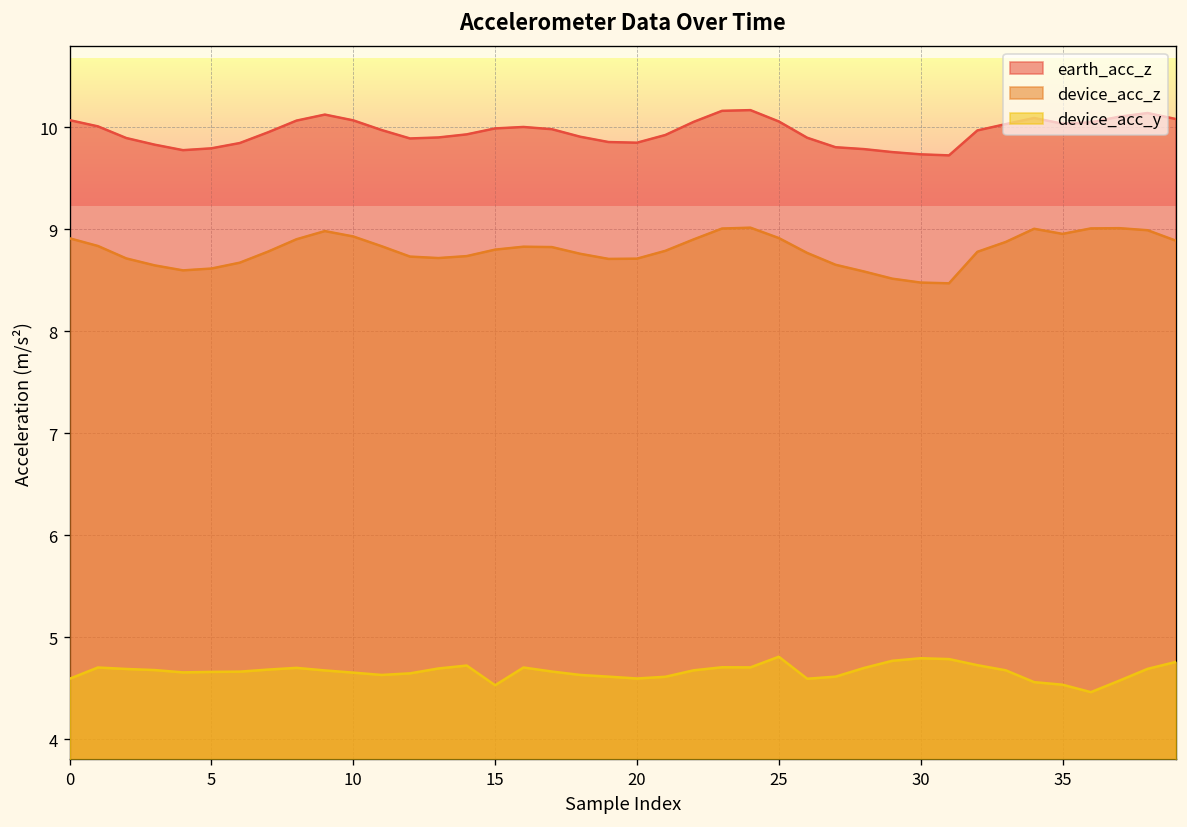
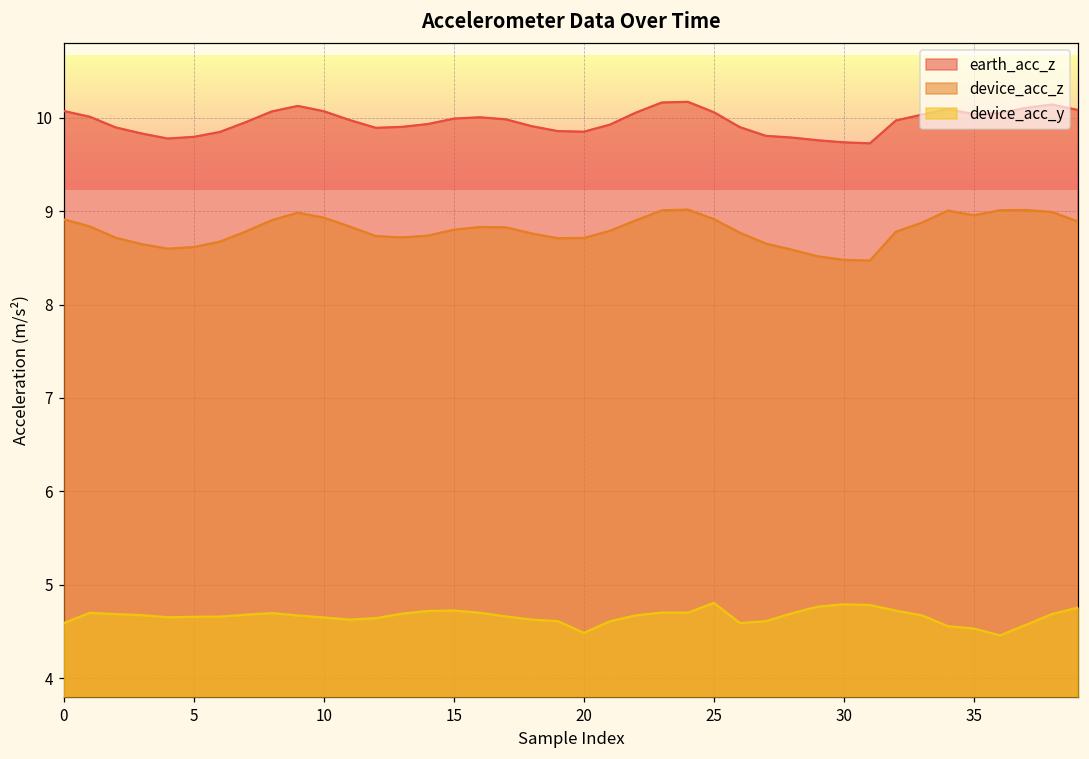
device_acc_y, 15: 4.5 -> 4.7
device_acc_y, 20: 4.6 -> 4.5
